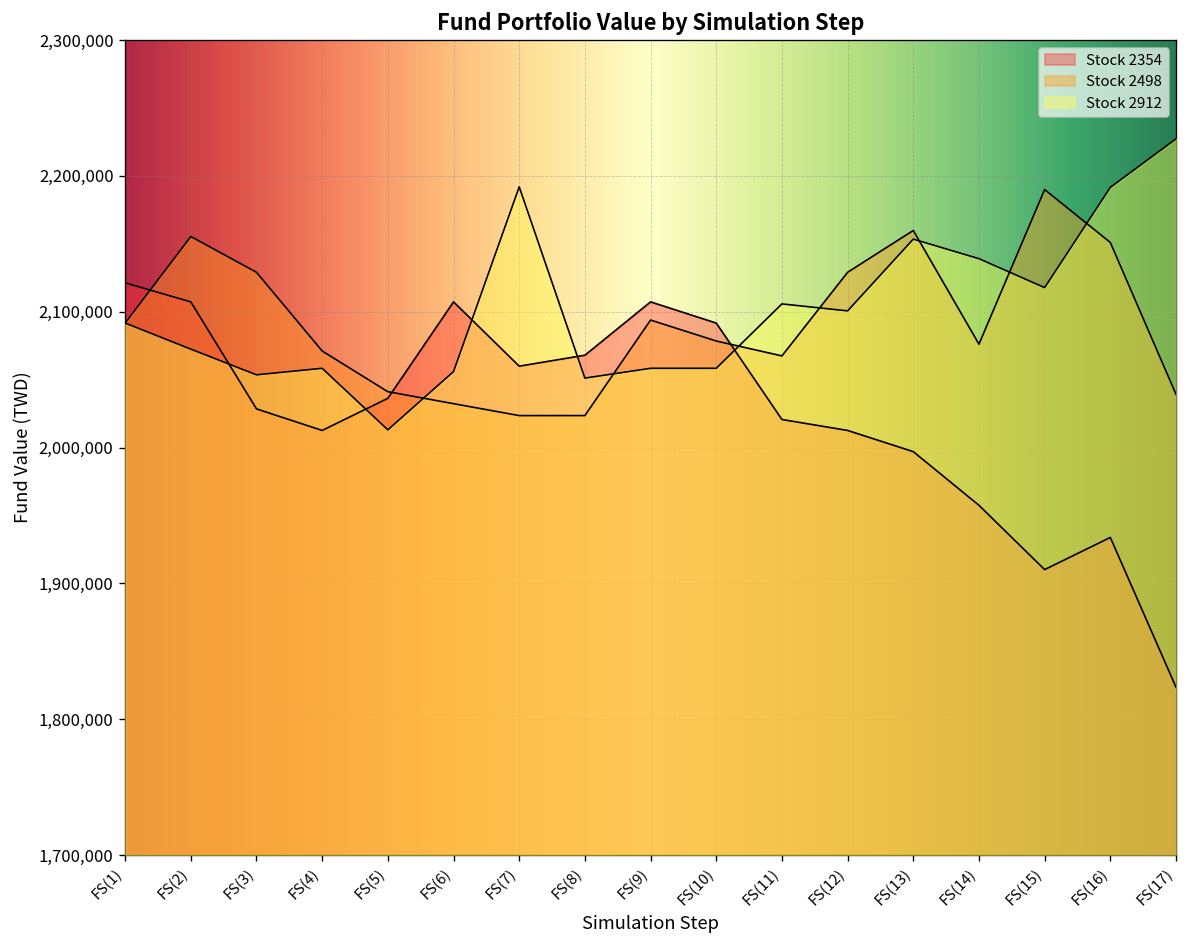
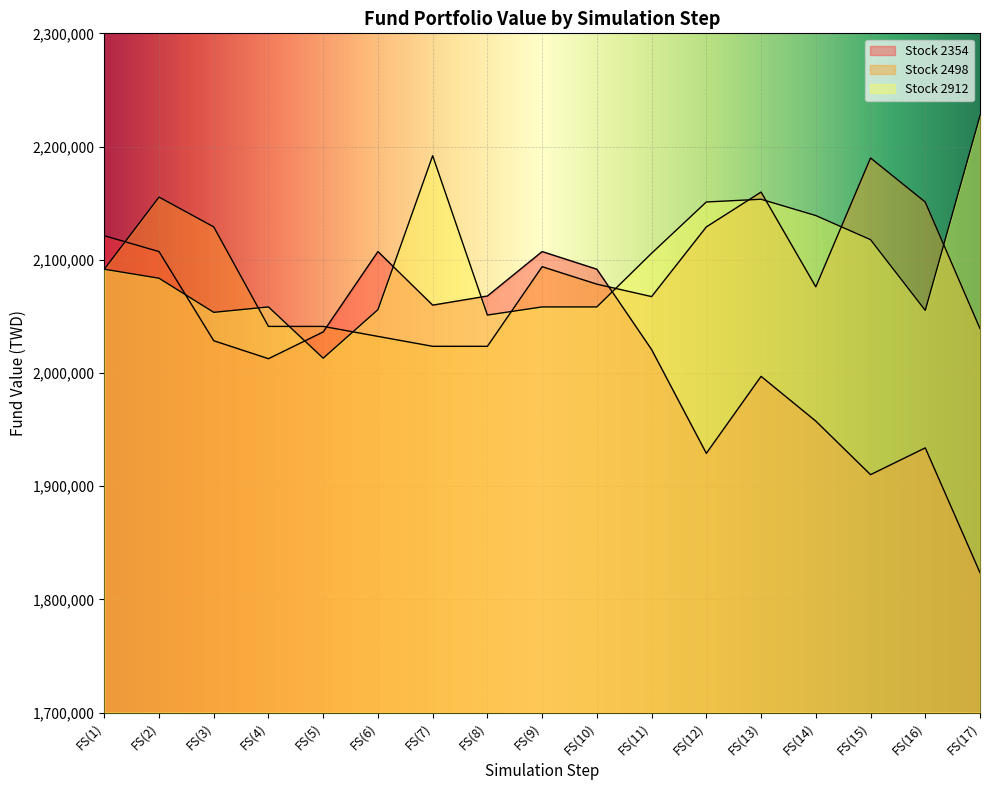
Stock 2912, FS(2): 2,072,000 -> 2,084,000
Stock 2498, FS(4): 2,071,000 -> 2,041,000
Stock 2354, FS(12): 2,013,000 -> 1,929,000
Stock 2912, FS(12): 2,101,000 -> 2,151,000
Stock 2912, FS(16): 2,192,000 -> 2,055,000
